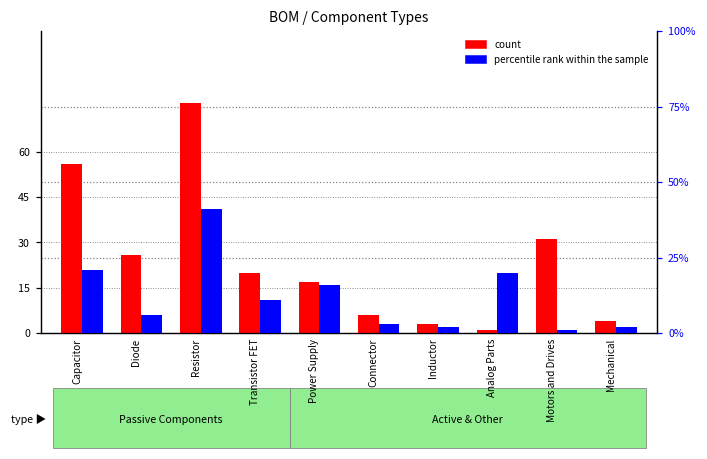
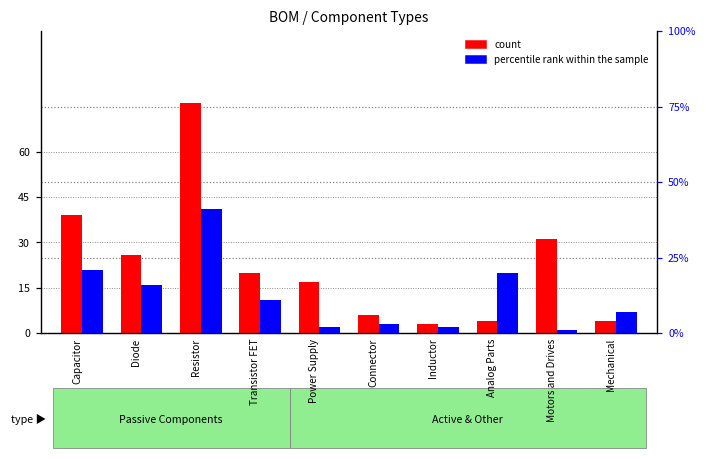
count, Capacitor: 56 -> 39
count, Analog Parts: 1 -> 4
percentile rank within the sample, Diode: 6% -> 16%
percentile rank within the sample, Power Supply: 16% -> 2%
percentile rank within the sample, Mechanical: 2% -> 7%
